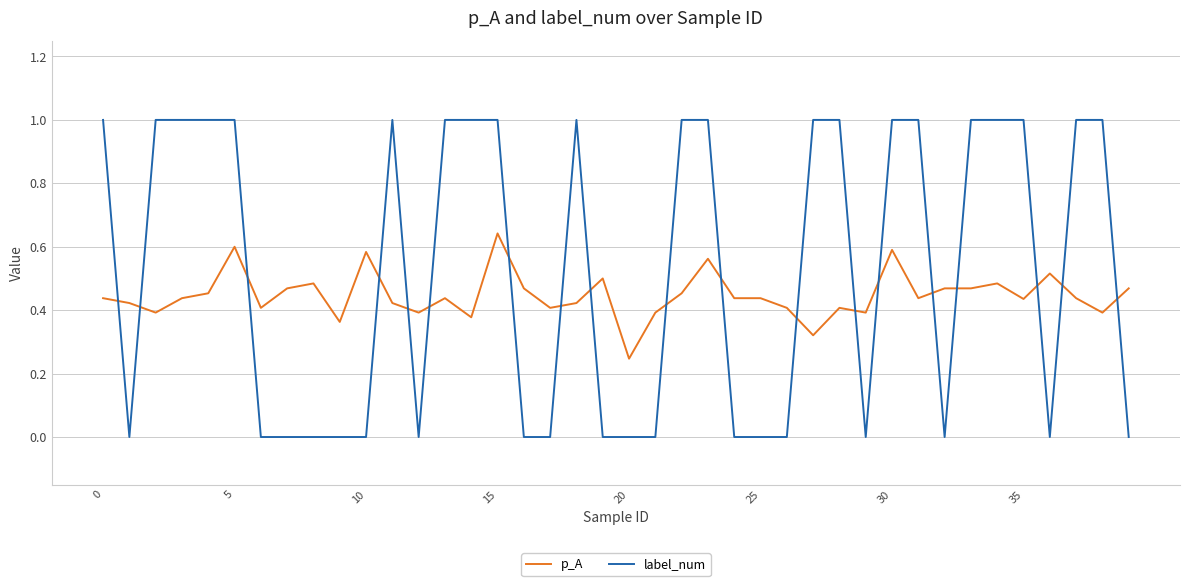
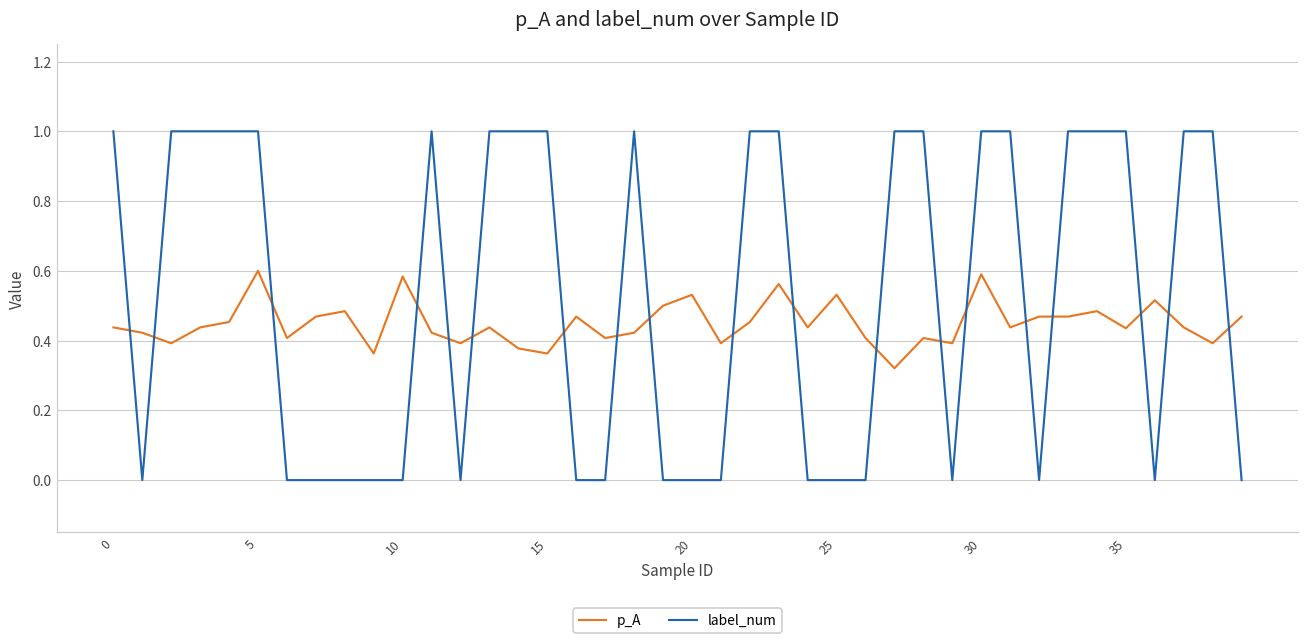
p_A, 15: 0.64 -> 0.36
p_A, 20: 0.25 -> 0.53
p_A, 25: 0.44 -> 0.53
